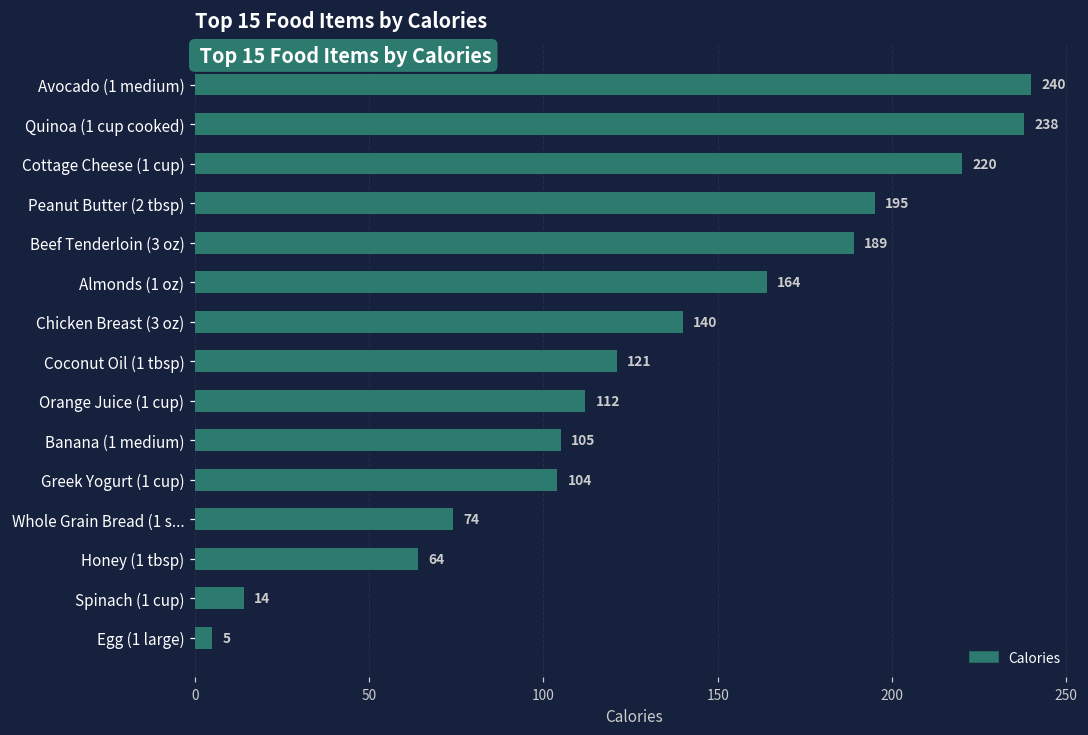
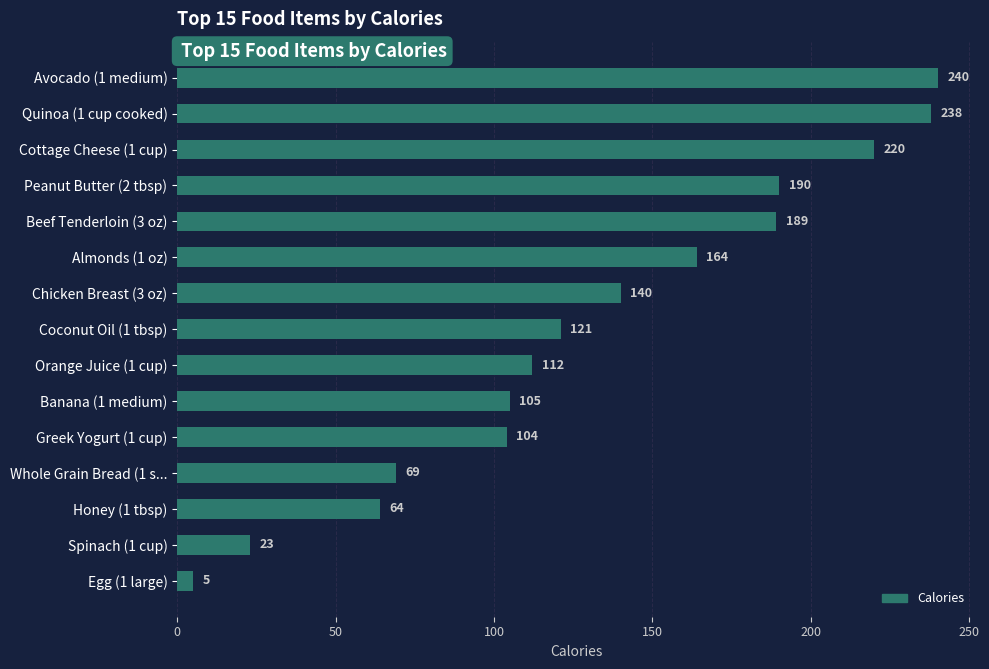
Peanut Butter (2 tbsp): 195 -> 190
Whole Grain Bread (1 s...: 74 -> 69
Spinach (1 cup): 14 -> 23
